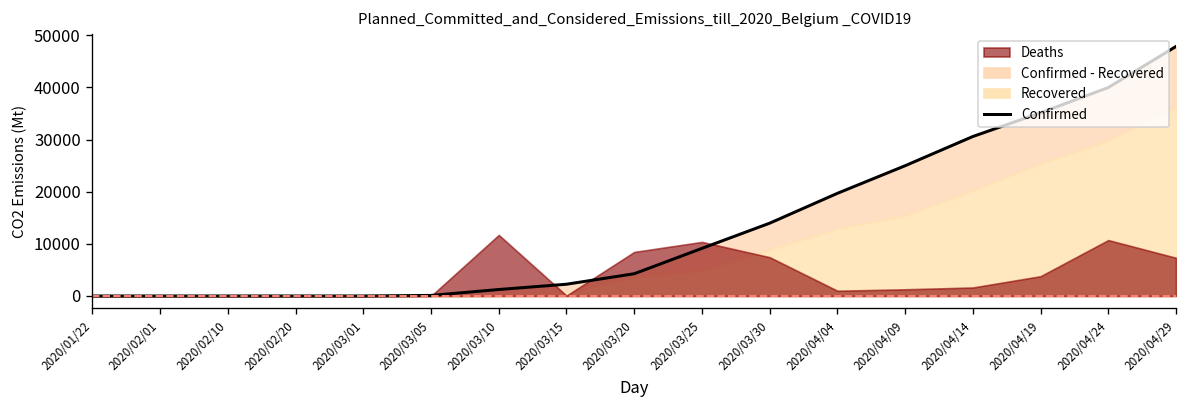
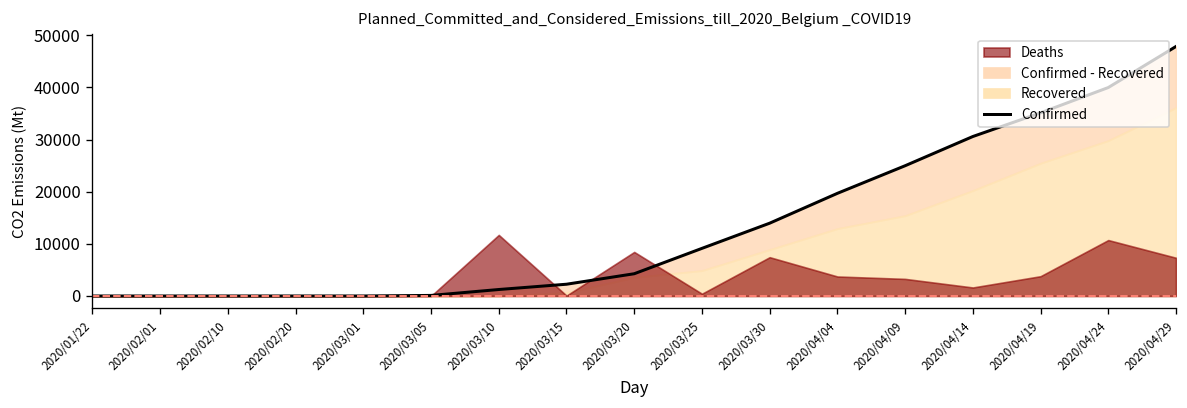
Deaths, 2020/03/25: 10000 -> 0
Deaths, 2020/04/04: 1000 -> 4000
Deaths, 2020/04/09: 1000 -> 3000
